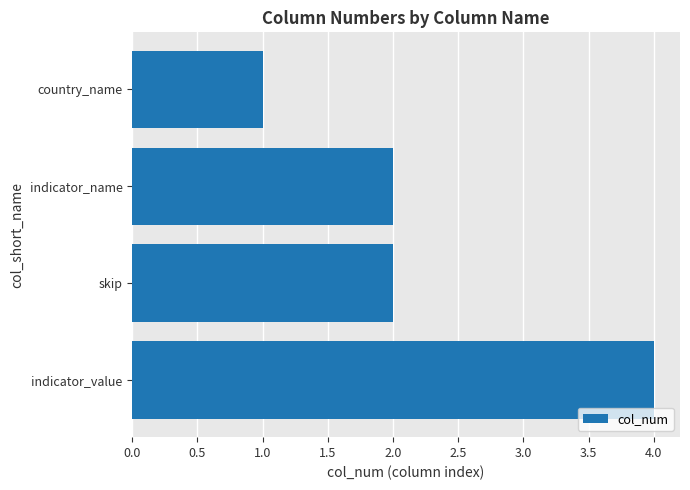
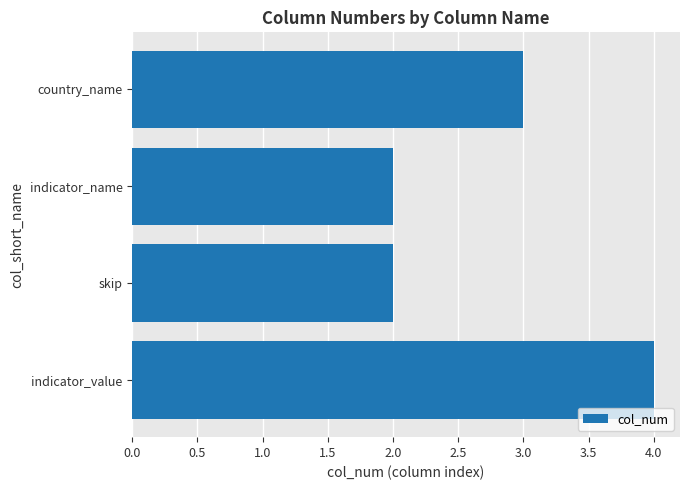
country_name: 1 -> 3
